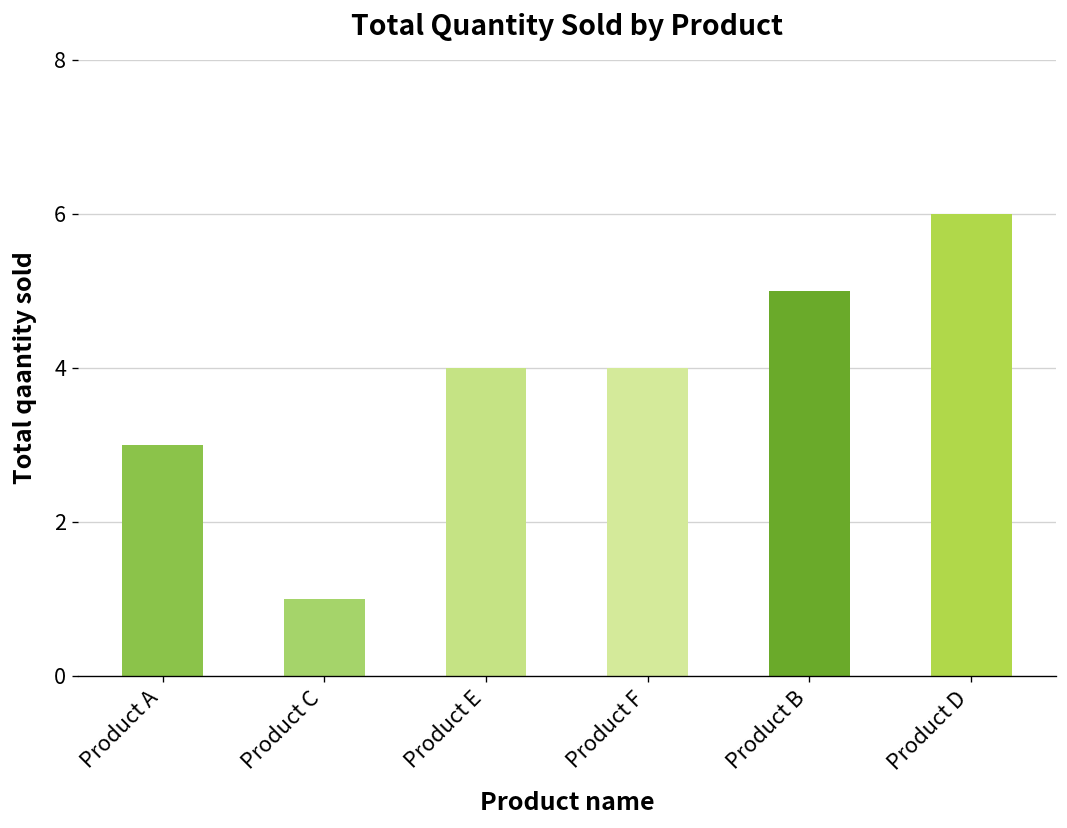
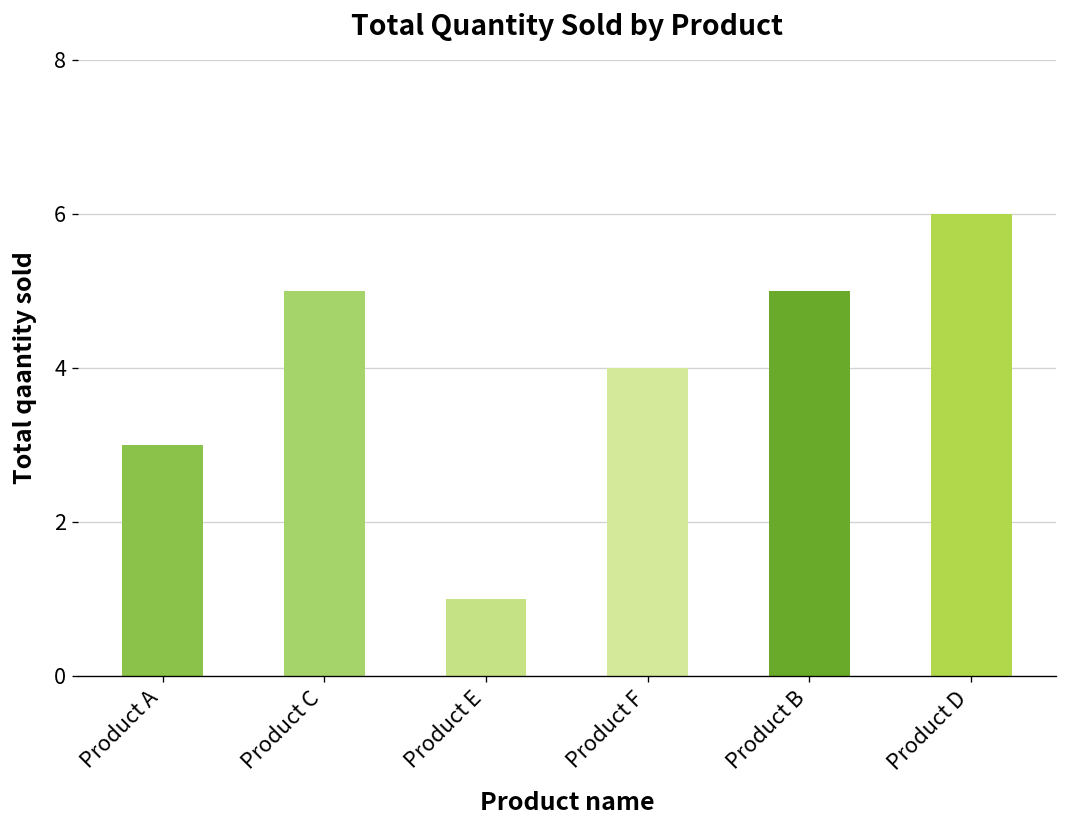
Product C: 1 -> 5
Product E: 4 -> 1
